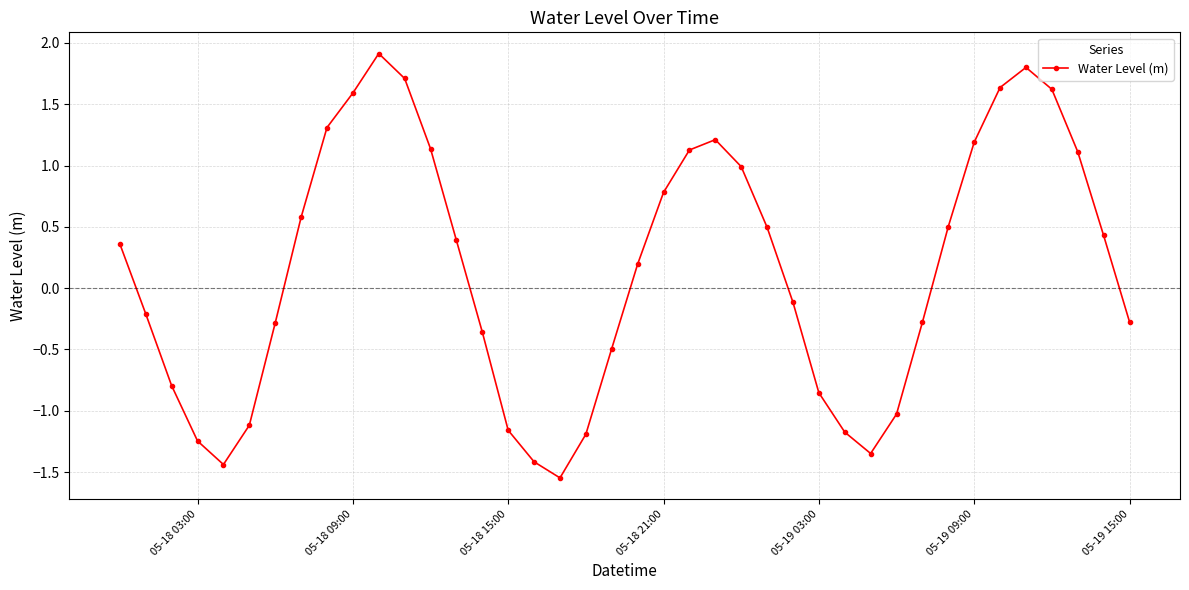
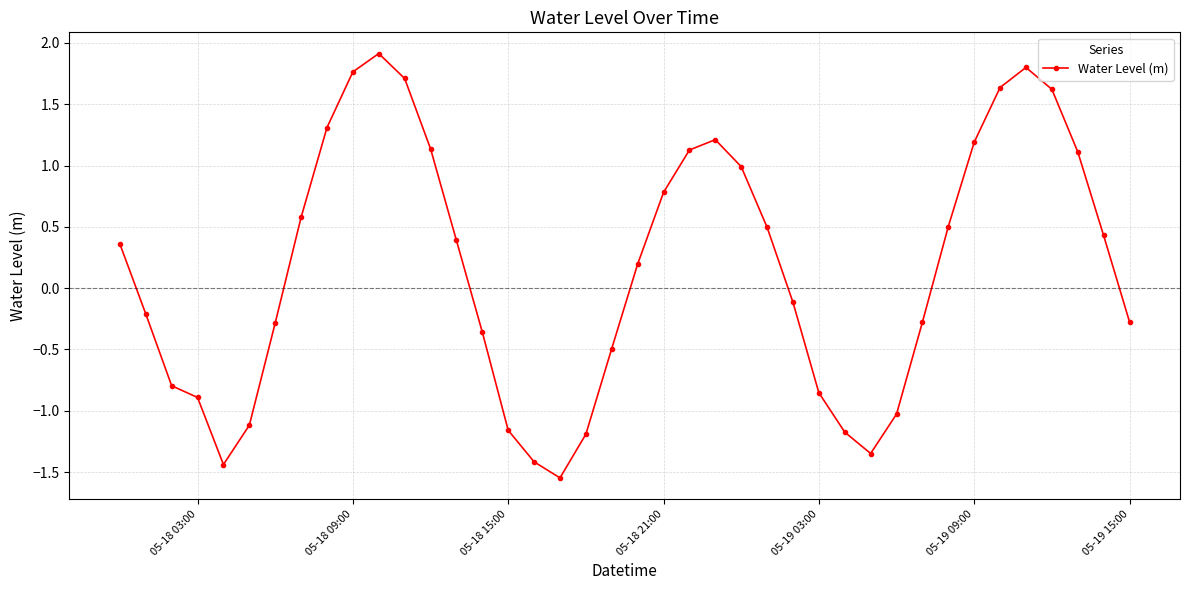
05-18 03:00: -1.25 -> -0.89
05-18 09:00: 1.59 -> 1.76
